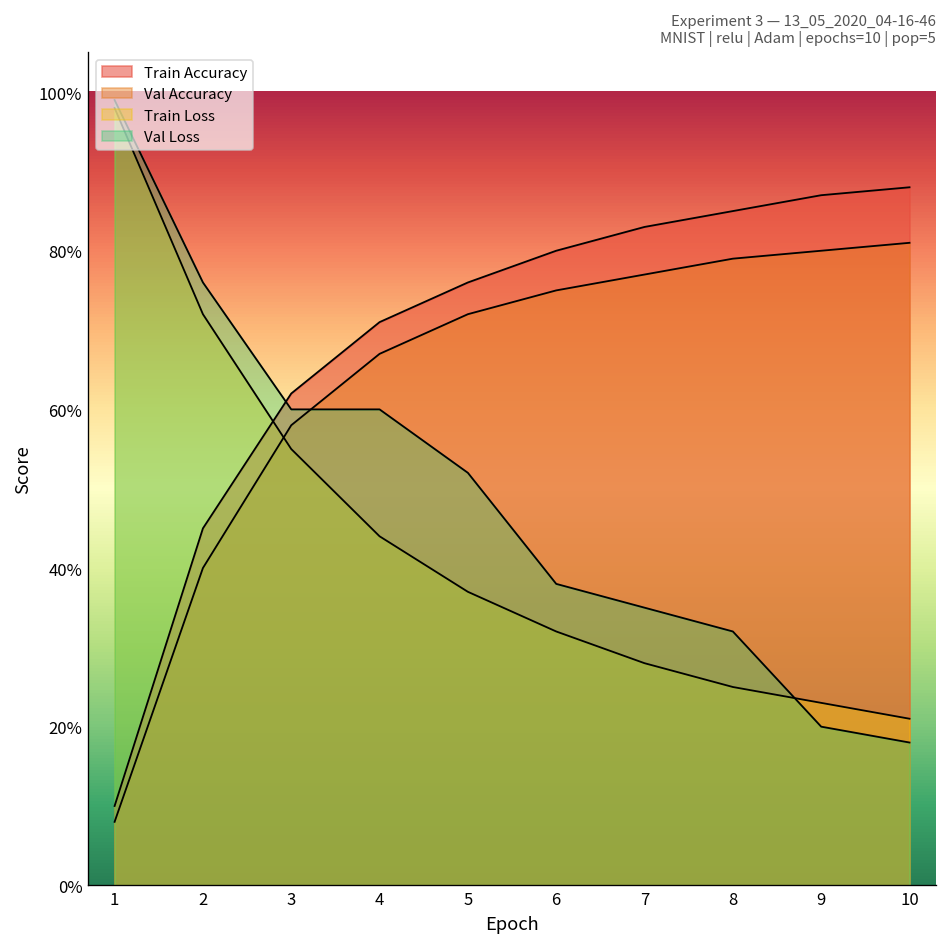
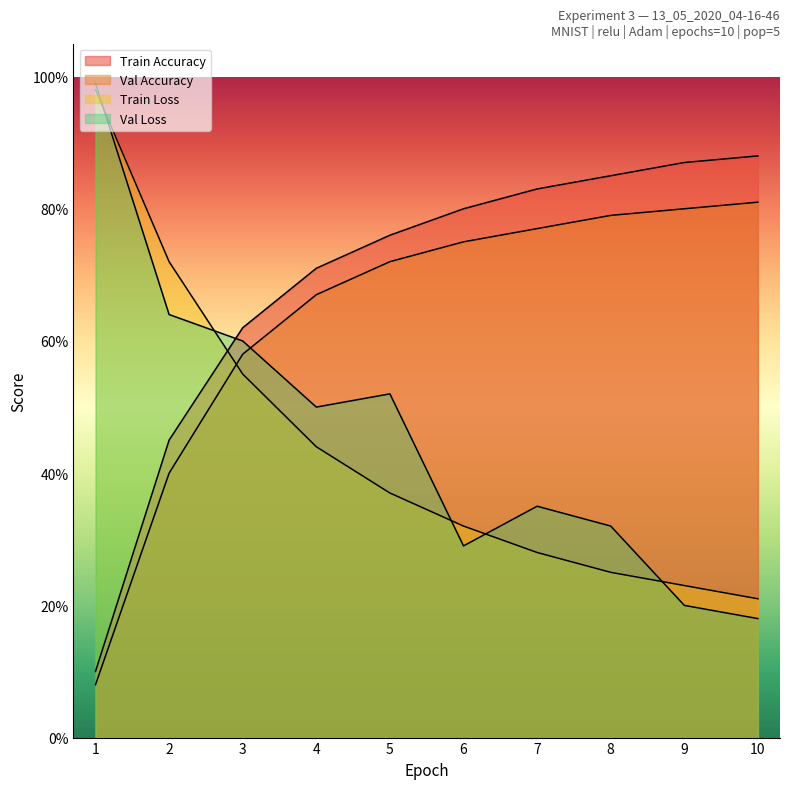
Val Loss, 2: 76% -> 64%
Val Loss, 4: 60% -> 50%
Val Loss, 6: 38% -> 29%
